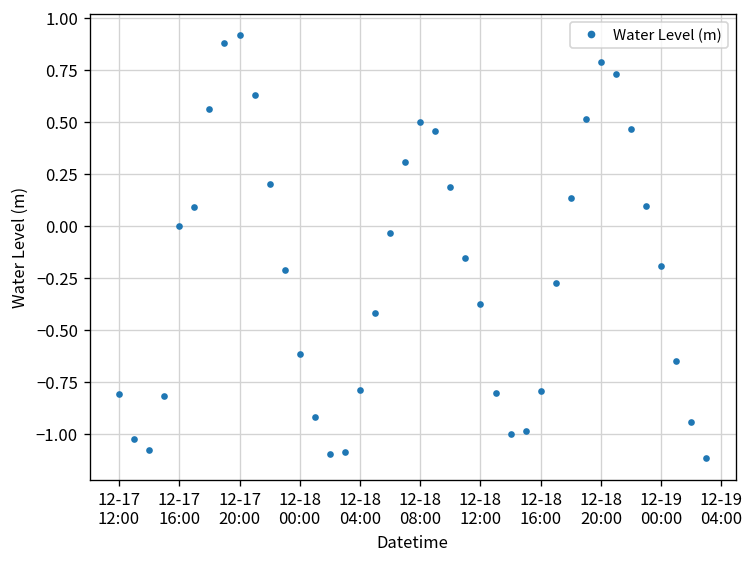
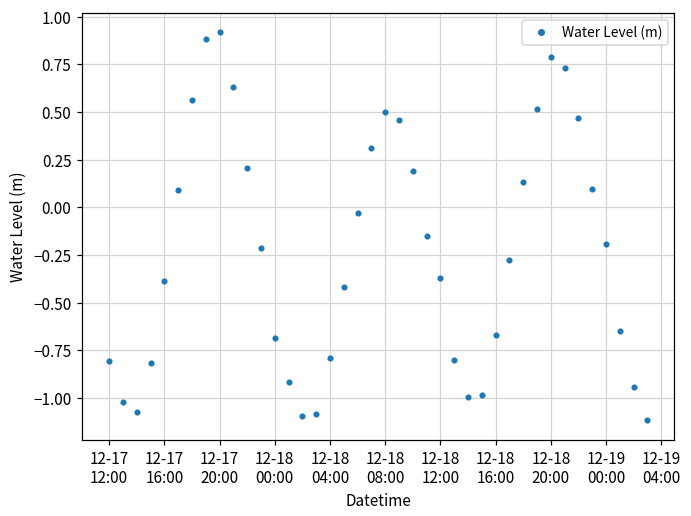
12-17 16:00: 0.00 -> -0.38
12-18 00:00: -0.61 -> -0.69
12-18 16:00: -0.79 -> -0.67
